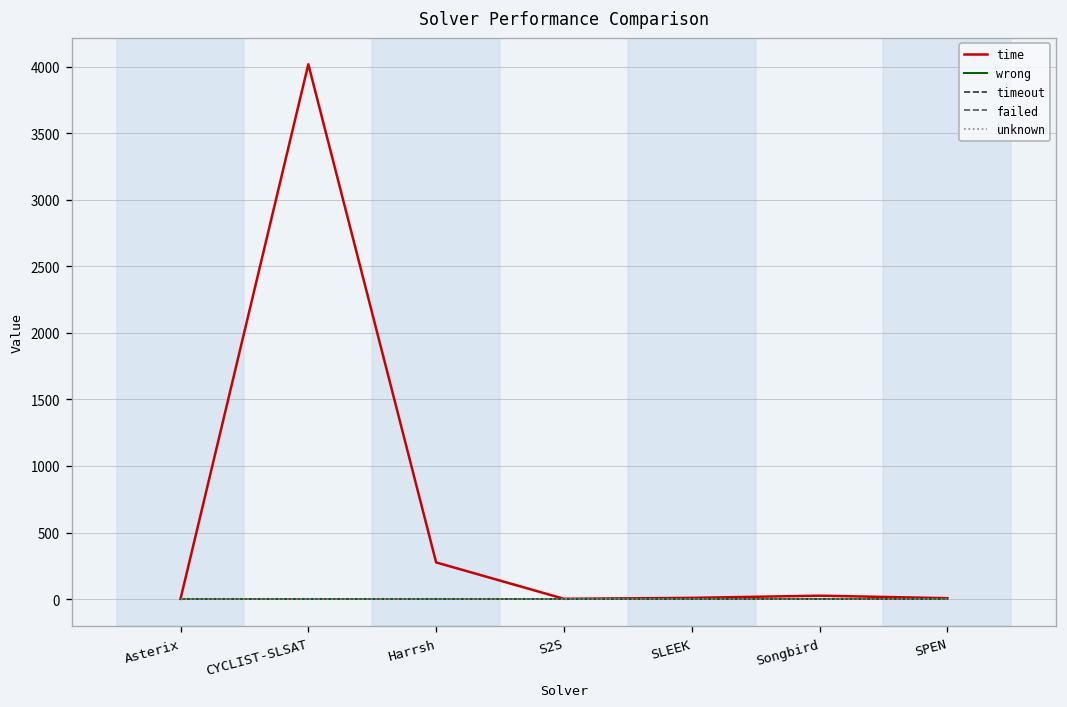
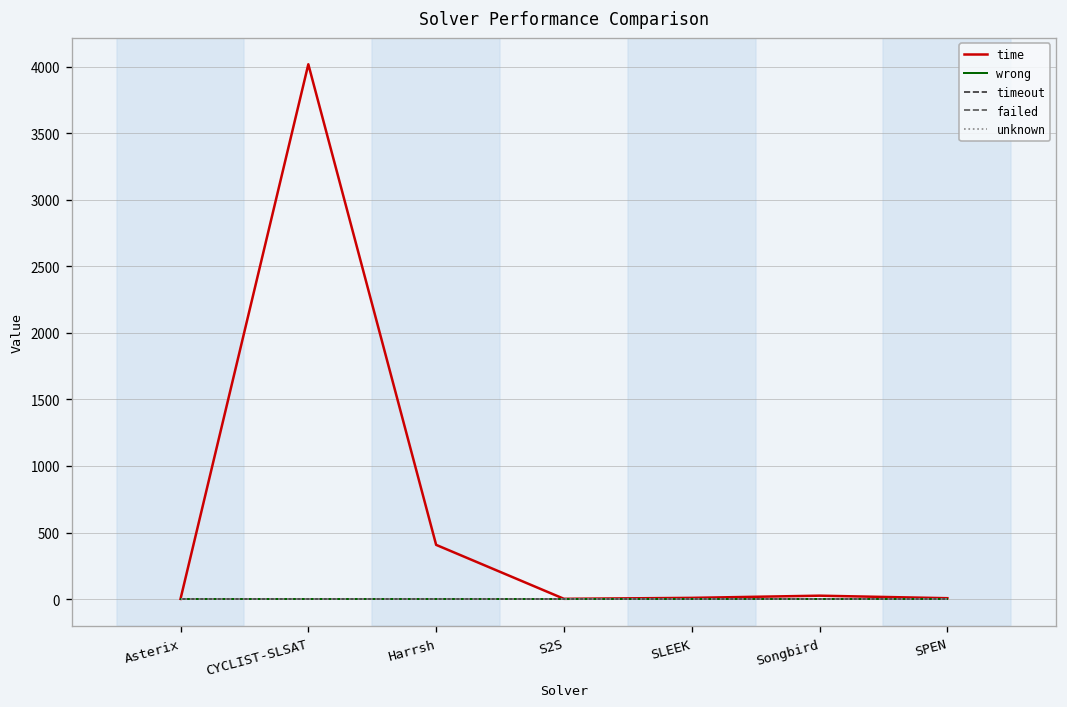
time, Harrsh: 280 -> 410
